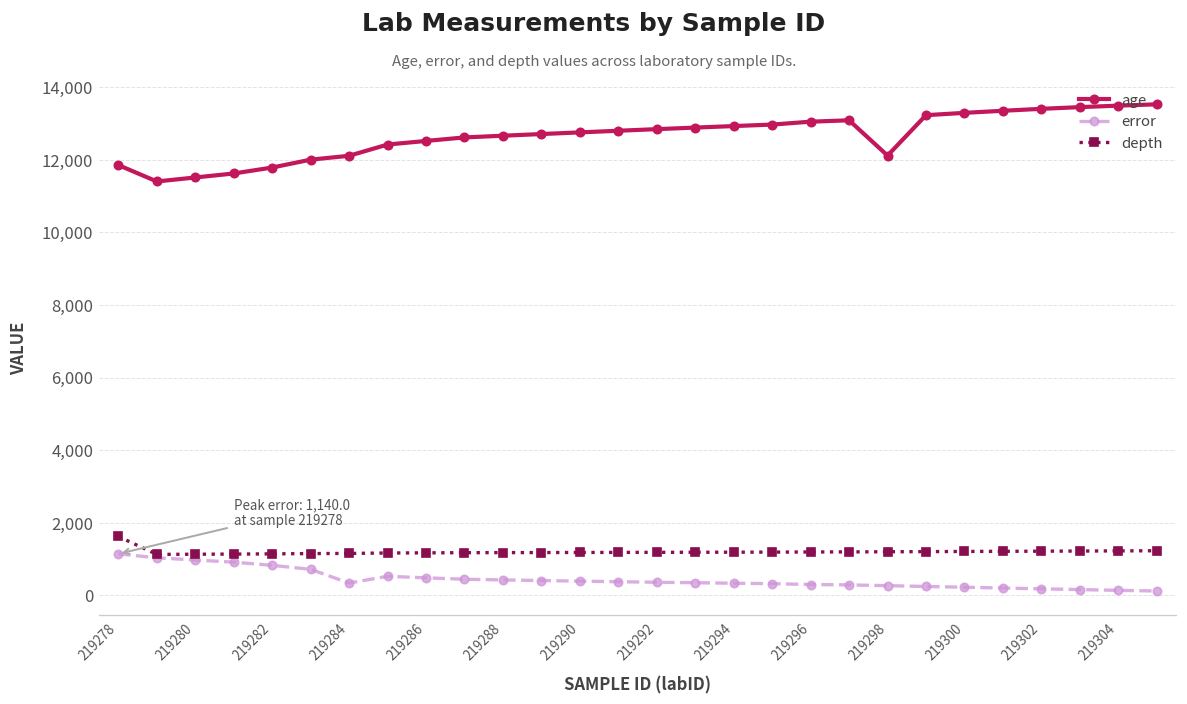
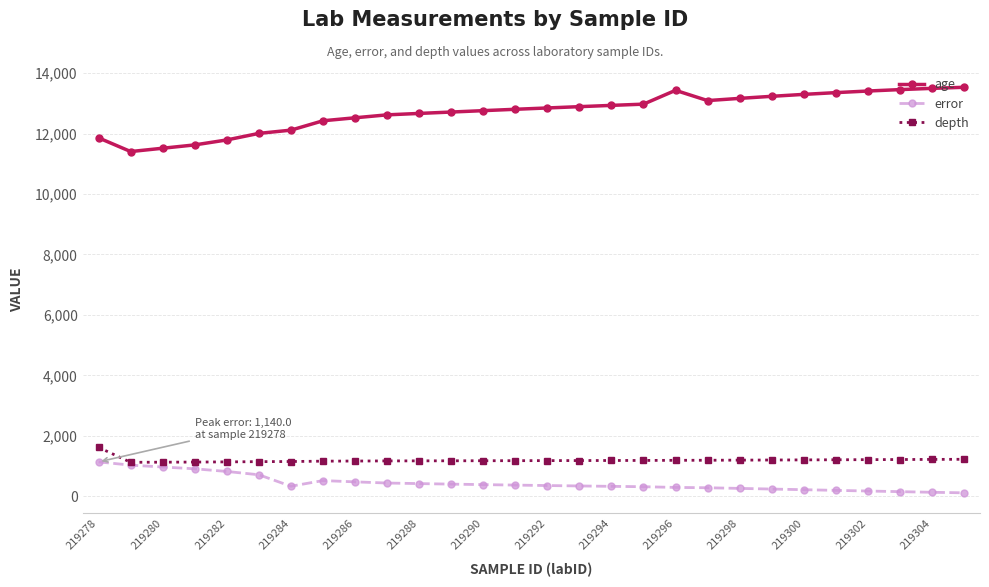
age, 219296: 13,100 -> 13,400
age, 219298: 12,100 -> 13,200
